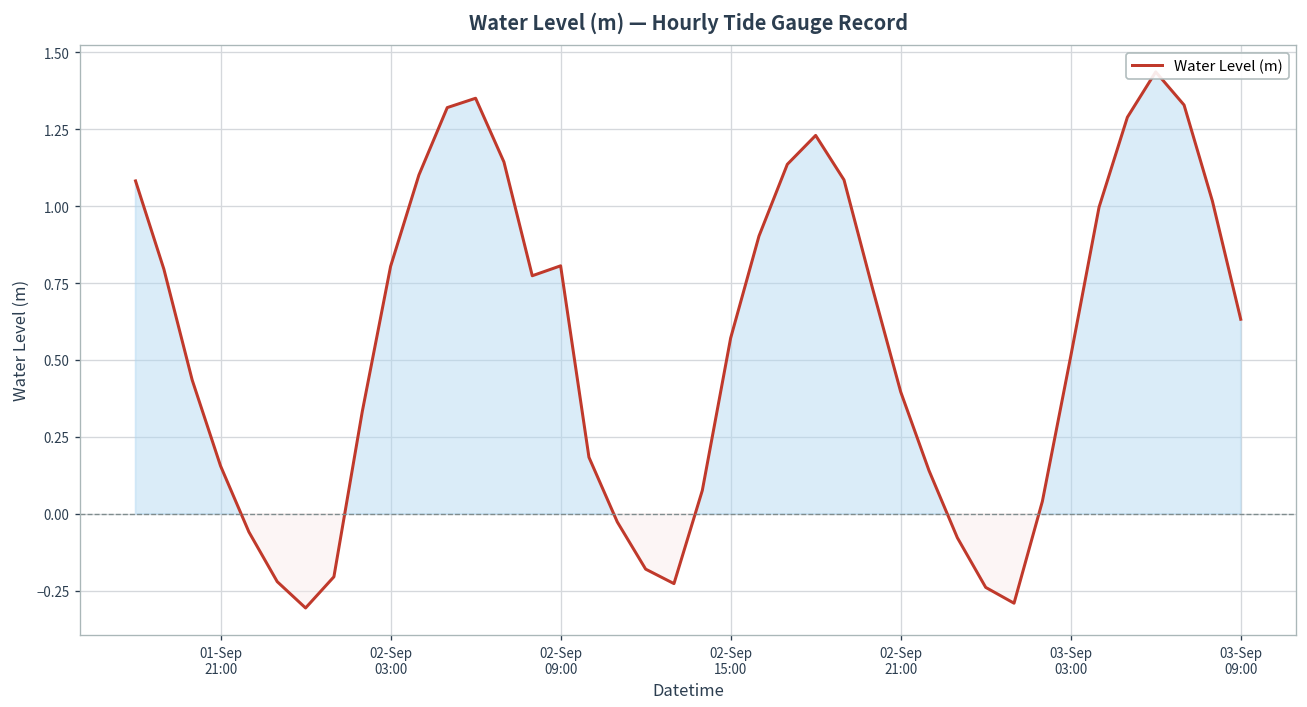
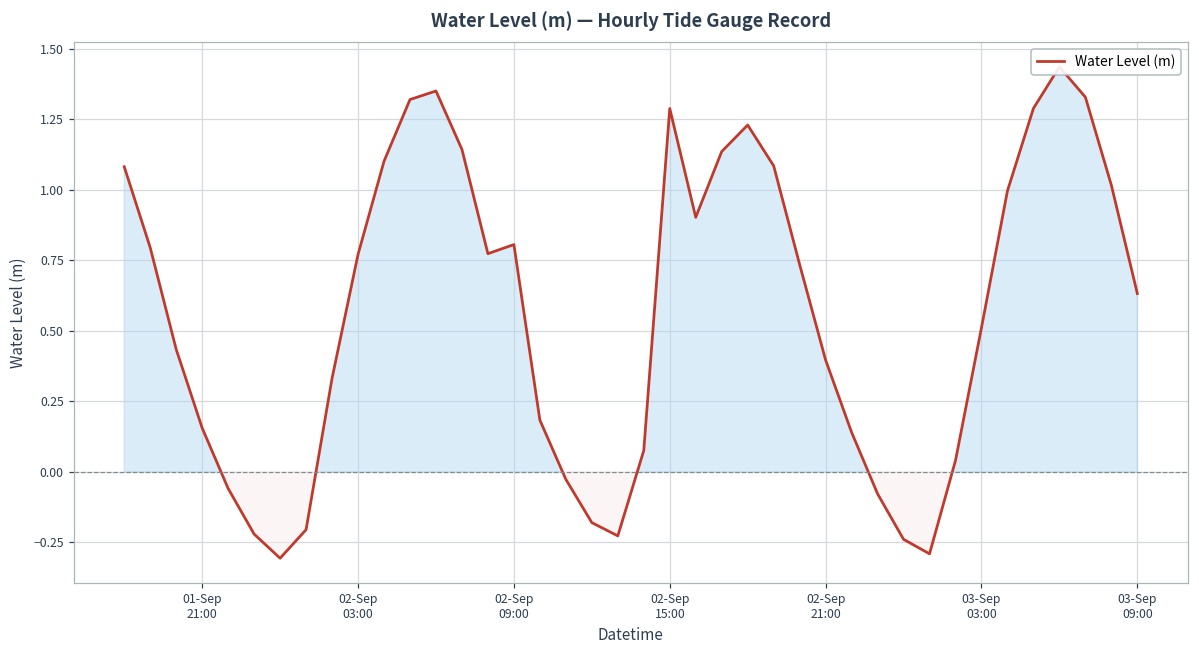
02-Sep 03:00: 0.80 -> 0.77
02-Sep 15:00: 0.57 -> 1.29
